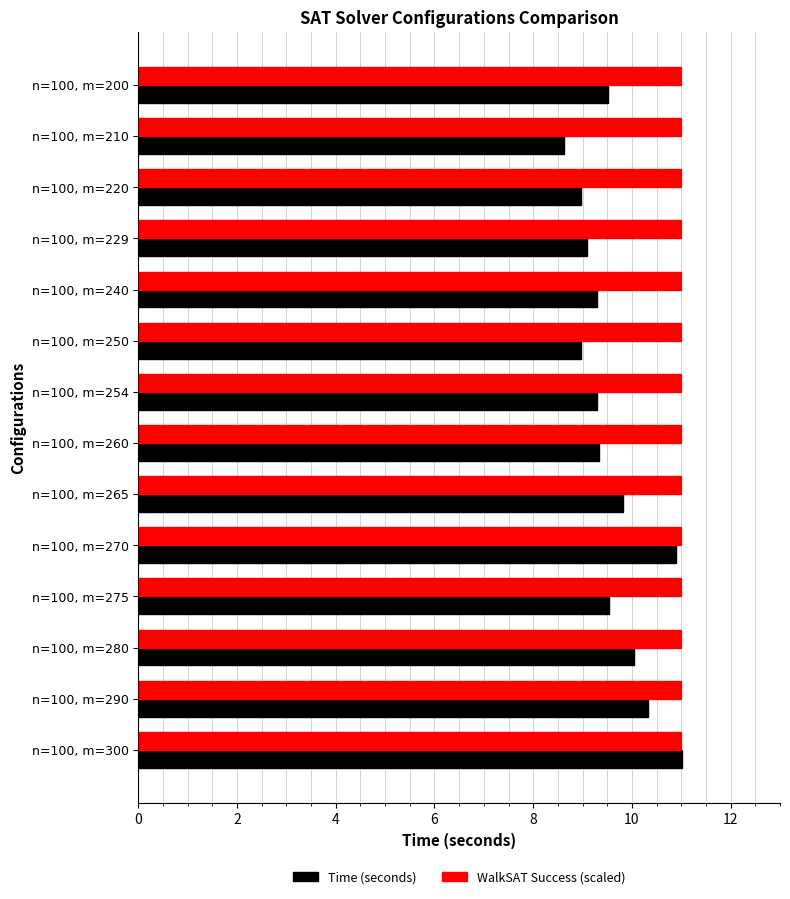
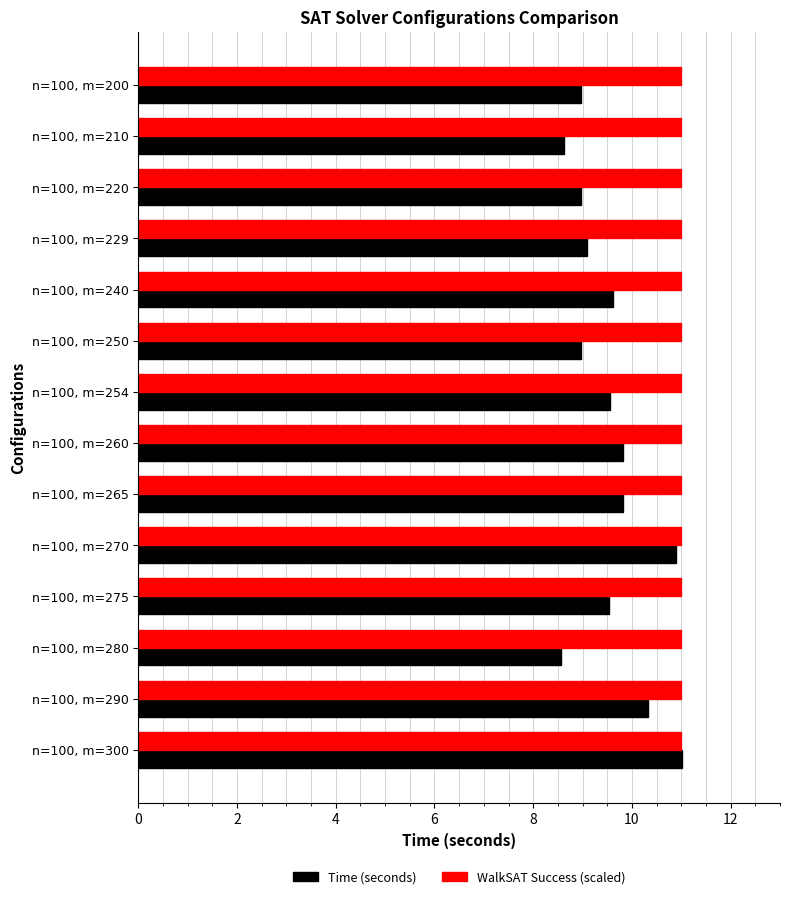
Time (seconds), n=100, m=200: 9.5 -> 9.0
Time (seconds), n=100, m=240: 9.3 -> 9.6
Time (seconds), n=100, m=254: 9.3 -> 9.5
Time (seconds), n=100, m=260: 9.3 -> 9.8
Time (seconds), n=100, m=280: 10.0 -> 8.6
